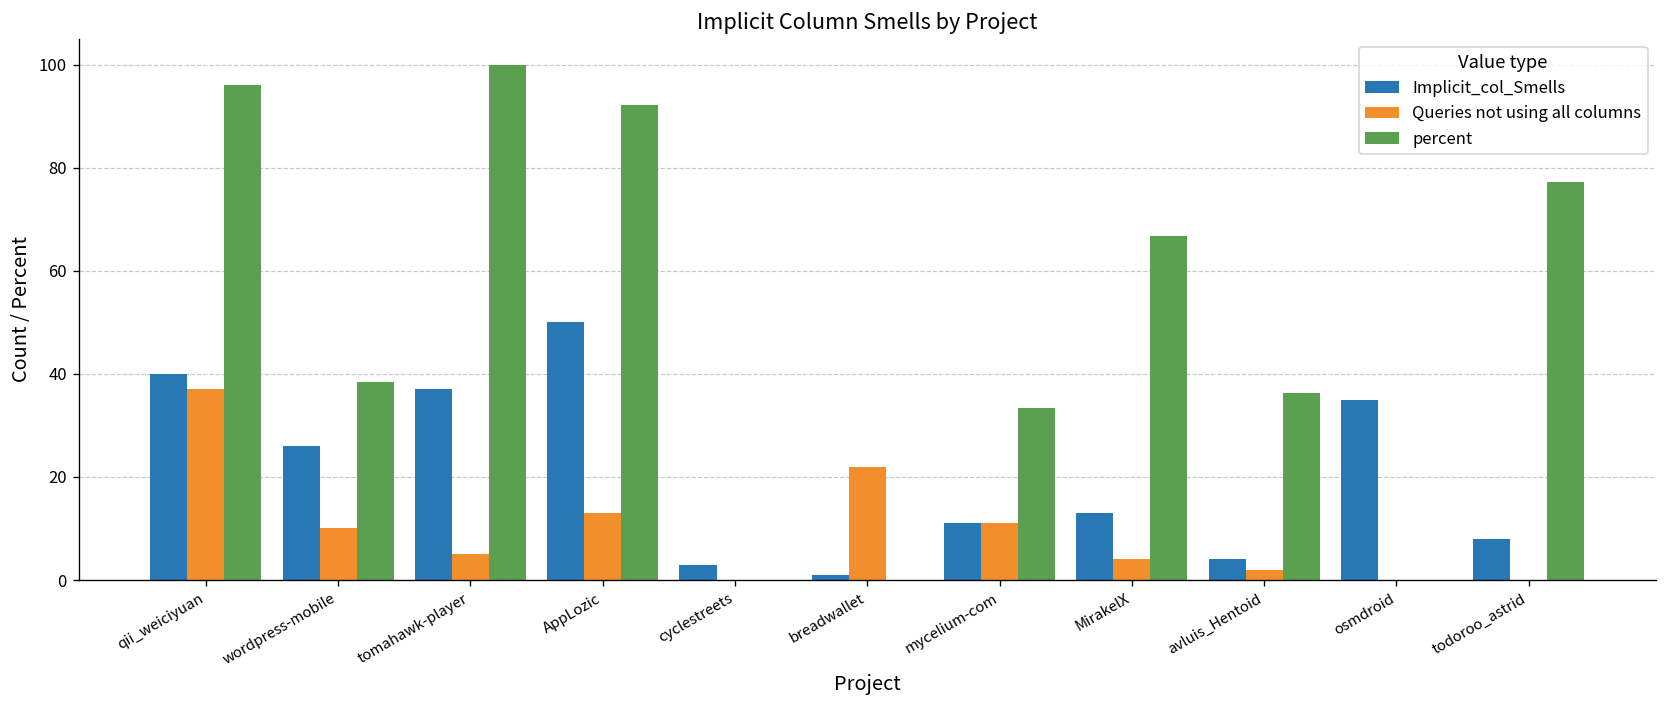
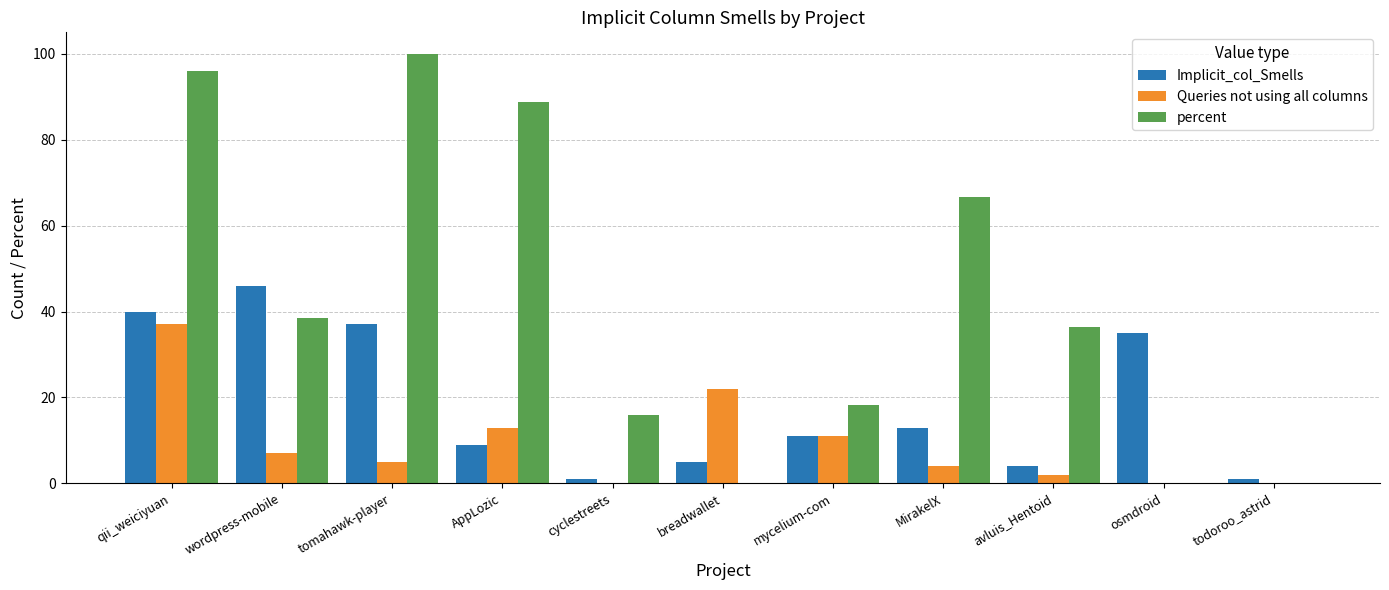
Implicit_col_Smells, wordpress-mobile: 26 -> 46
Queries not using all columns, wordpress-mobile: 10 -> 7
Implicit_col_Smells, AppLozic: 50 -> 9
percent, AppLozic: 92 -> 89
Implicit_col_Smells, cyclestreets: 3 -> 1
percent, cyclestreets: 0 -> 16
Implicit_col_Smells, breadwallet: 1 -> 5
percent, mycelium-com: 33 -> 18
Implicit_col_Smells, todoroo_astrid: 8 -> 1
percent, todoroo_astrid: 77 -> 0
